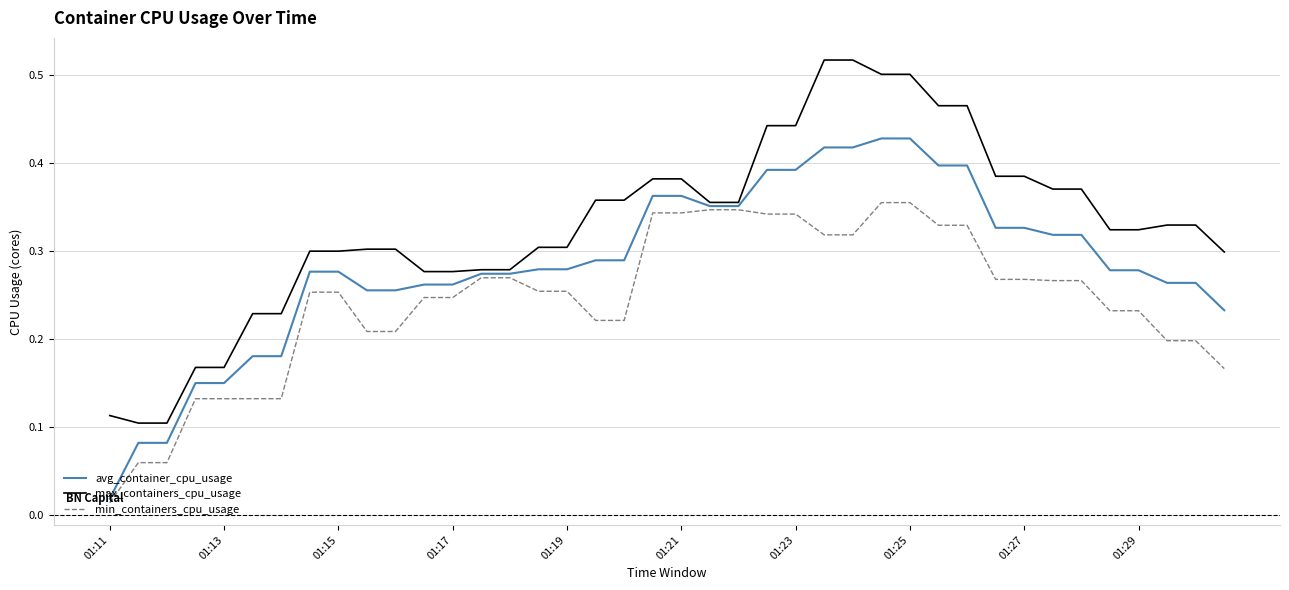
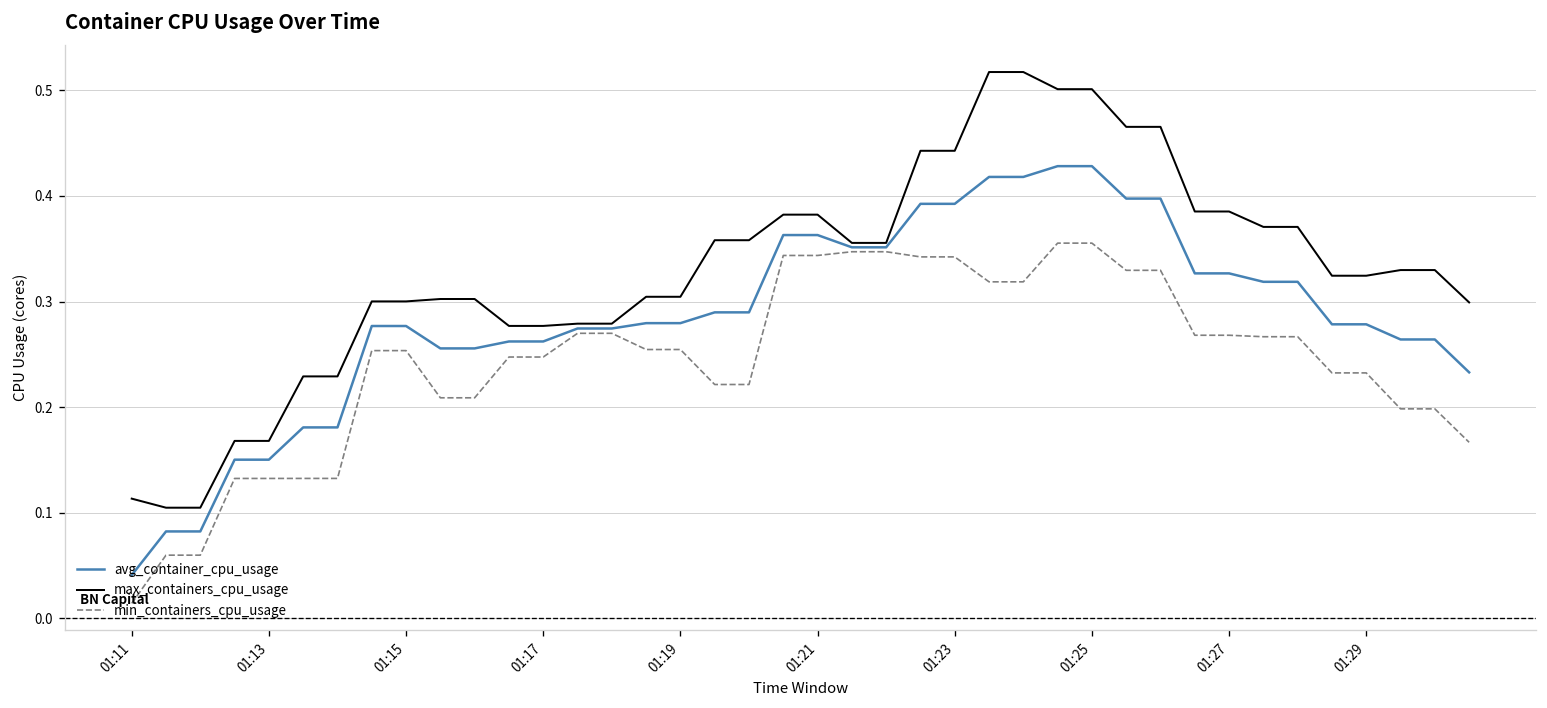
avg_container_cpu_usage, 01:11: 0.02 -> 0.04
